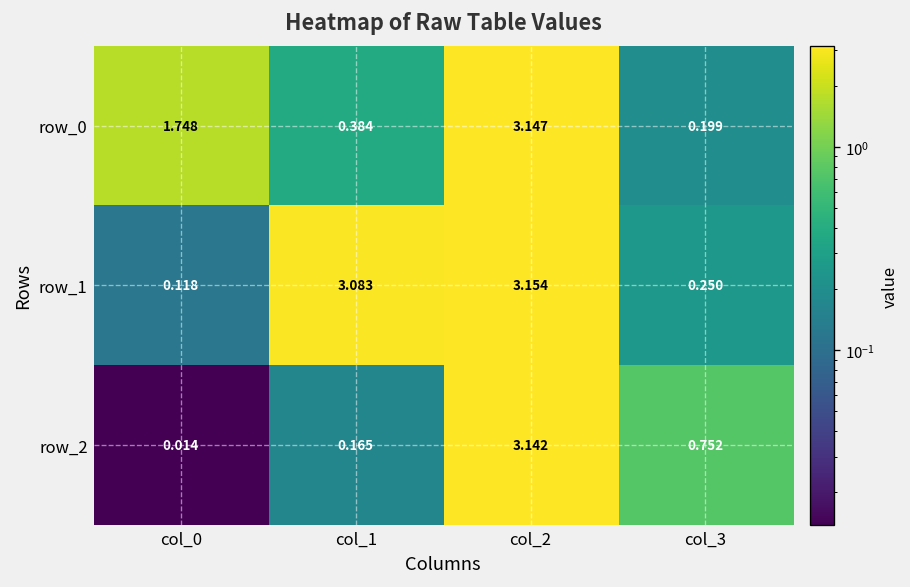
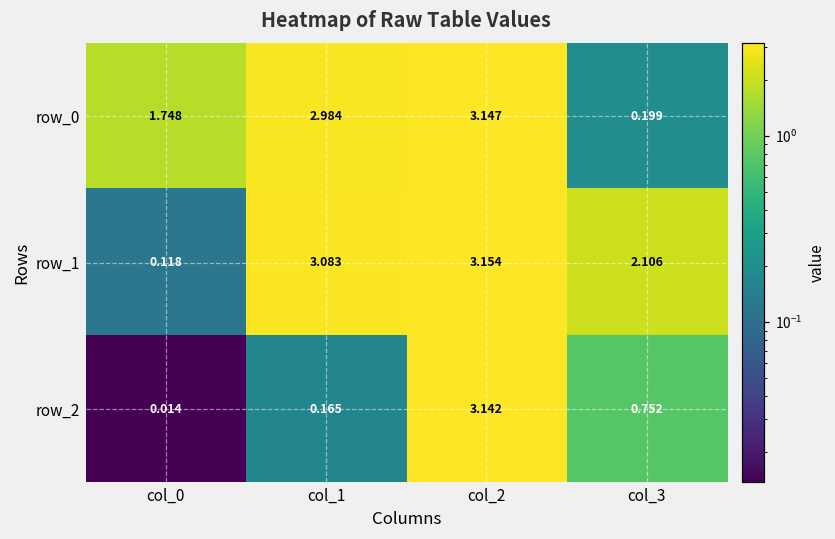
row_0, col_1: 0.384 -> 2.984
row_1, col_3: 0.250 -> 2.106
